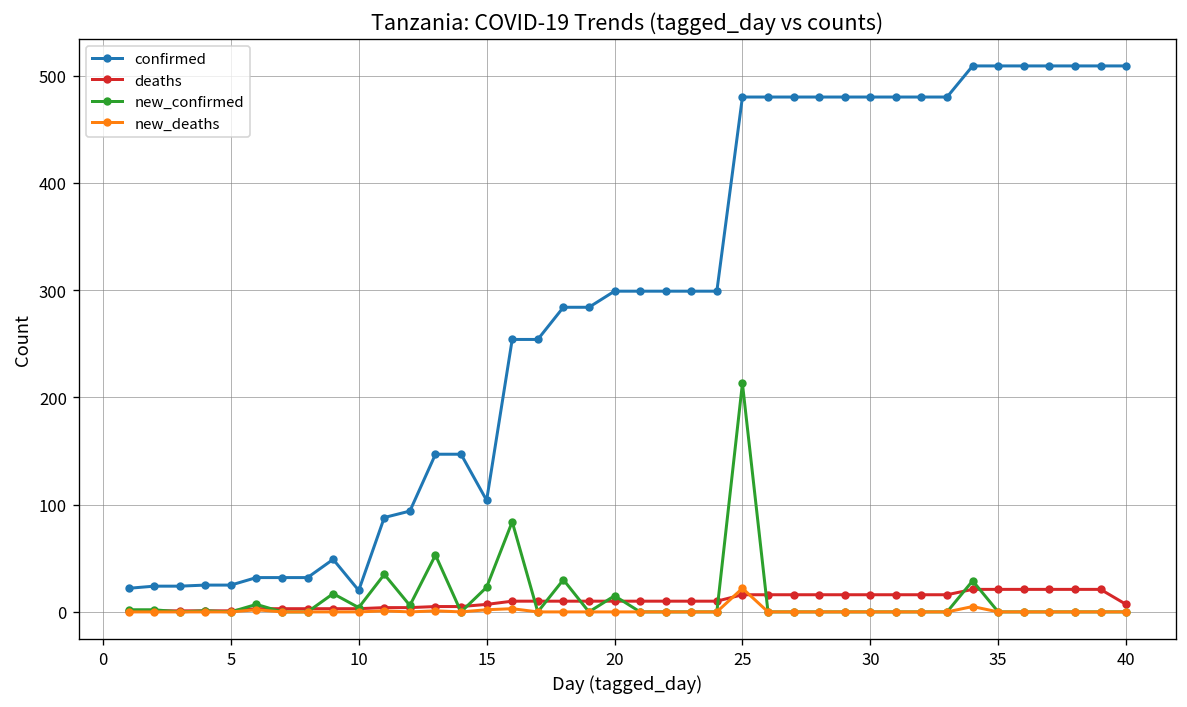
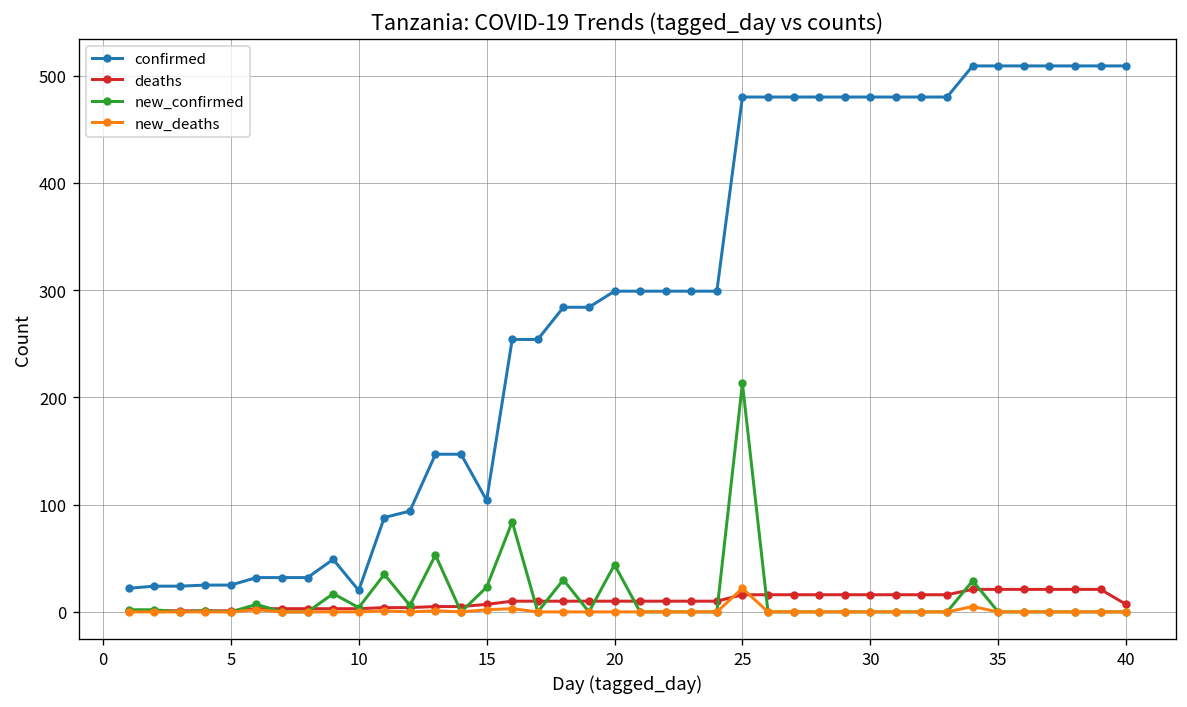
new_confirmed, 20: 20 -> 40
